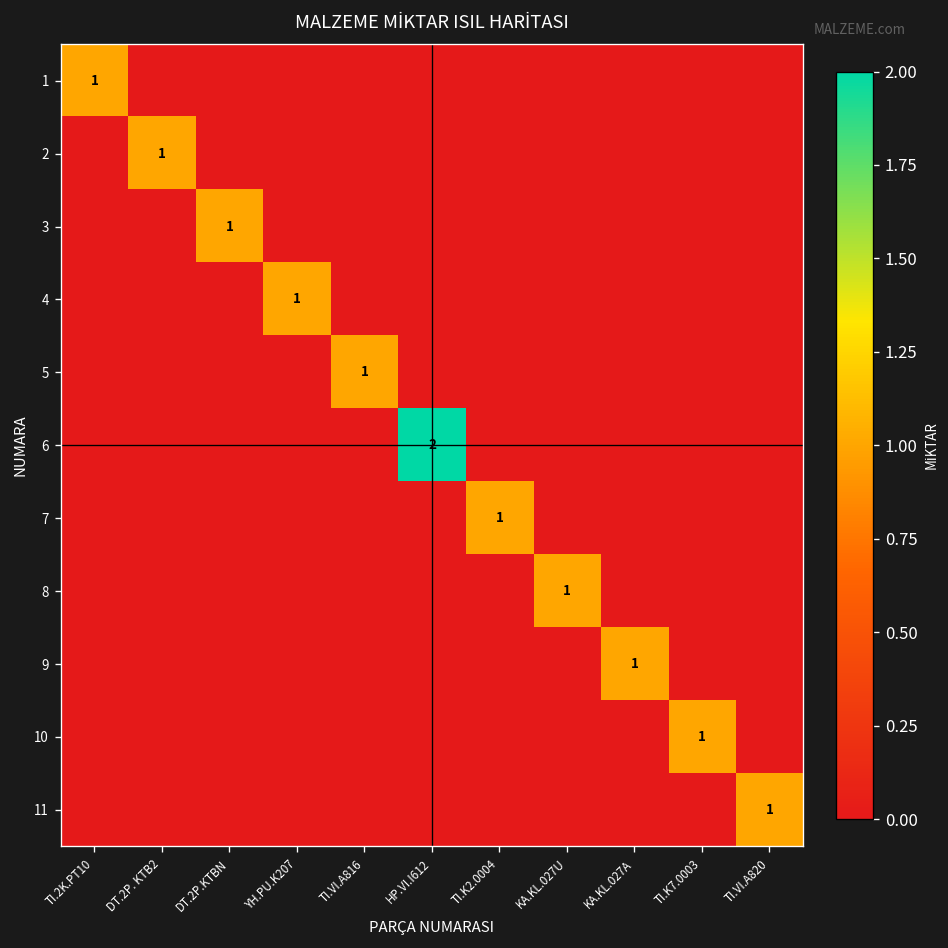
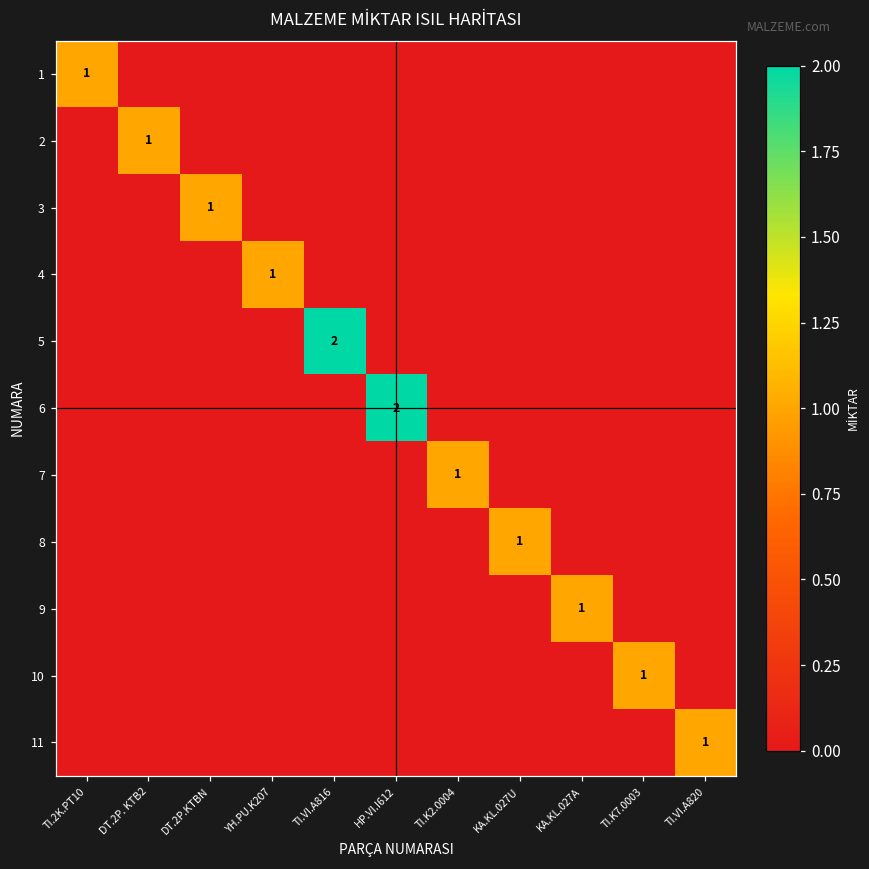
5, TI.VI.A816: 1 -> 2
